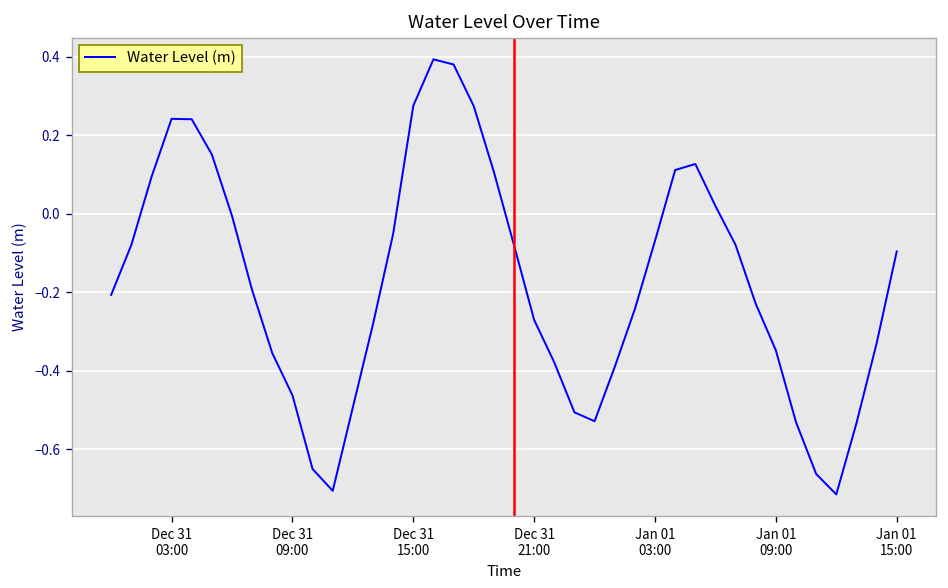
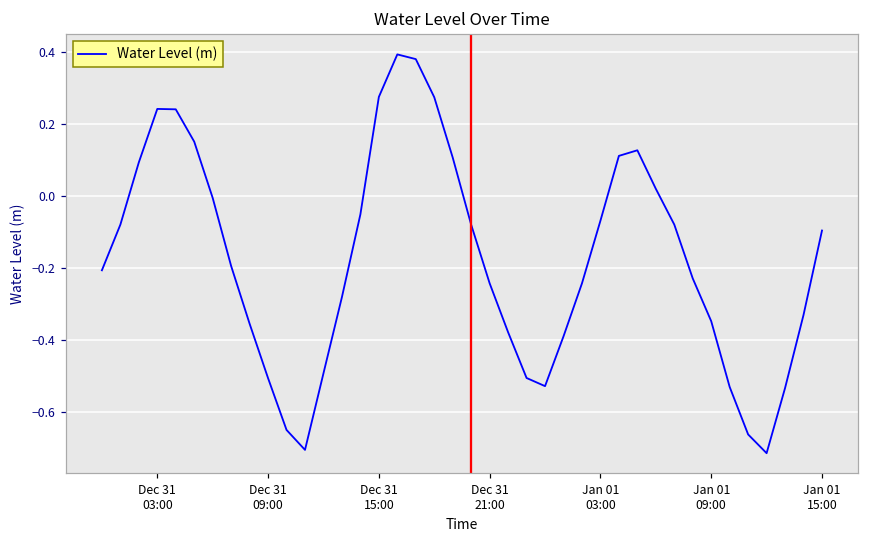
Dec 31 09:00: -0.46 -> -0.51
Dec 31 21:00: -0.27 -> -0.24
